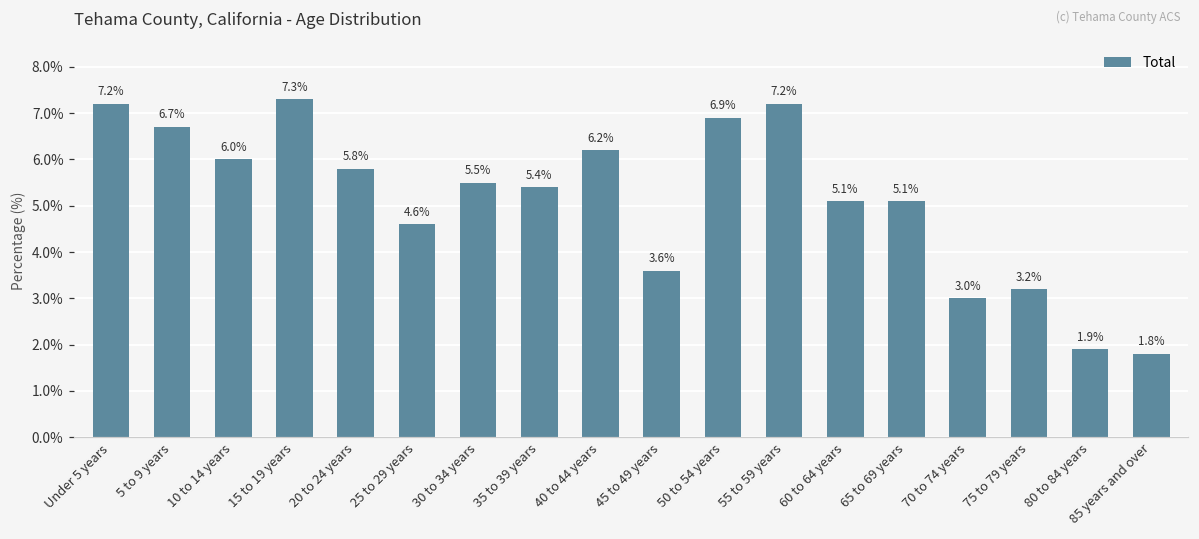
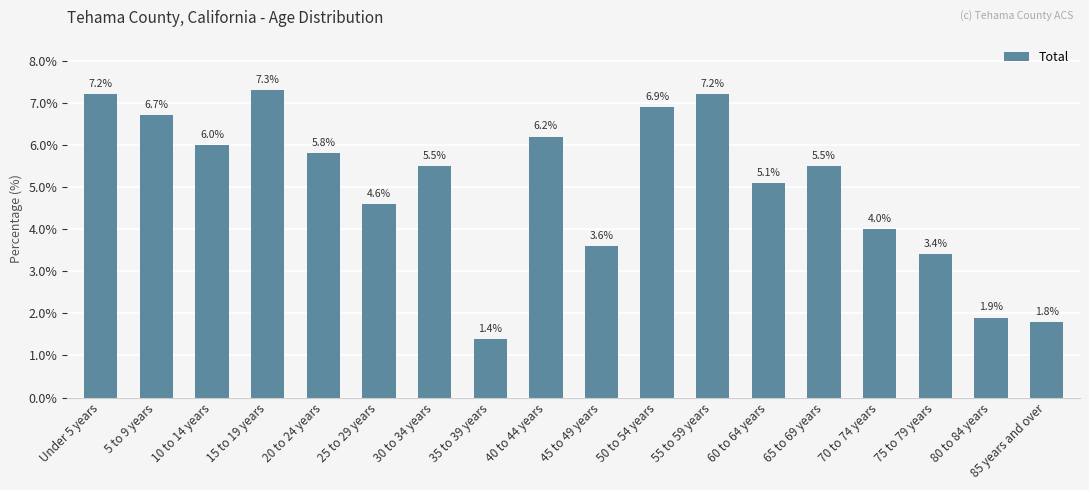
35 to 39 years: 5.4% -> 1.4%
65 to 69 years: 5.1% -> 5.5%
70 to 74 years: 3.0% -> 4.0%
75 to 79 years: 3.2% -> 3.4%
